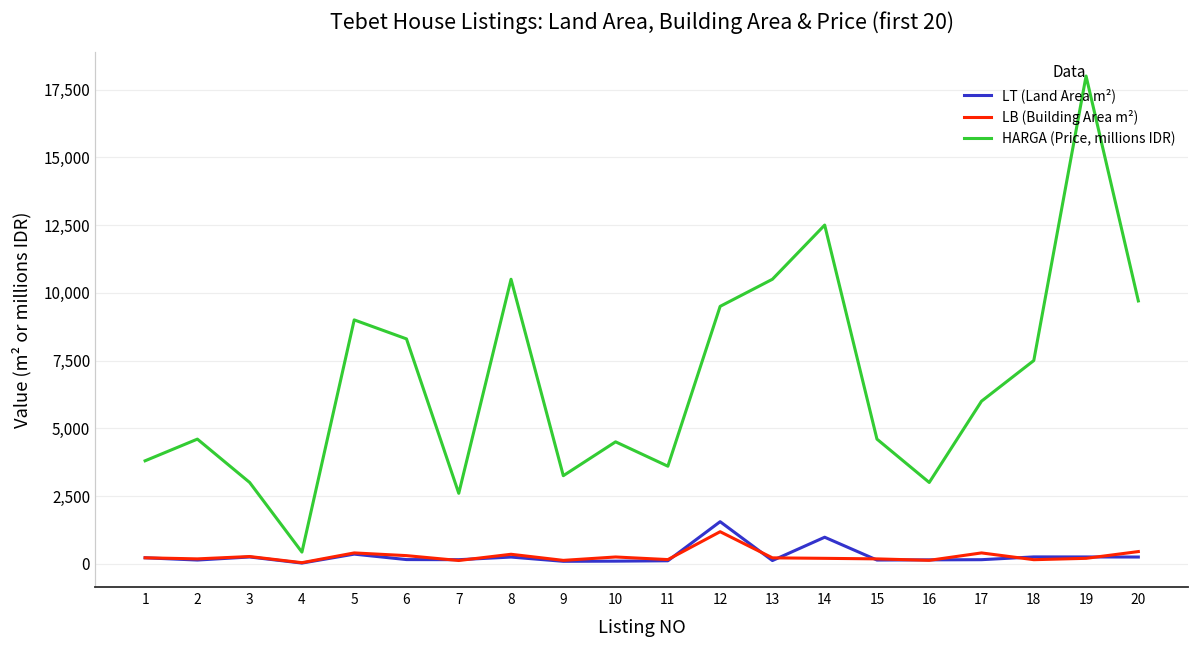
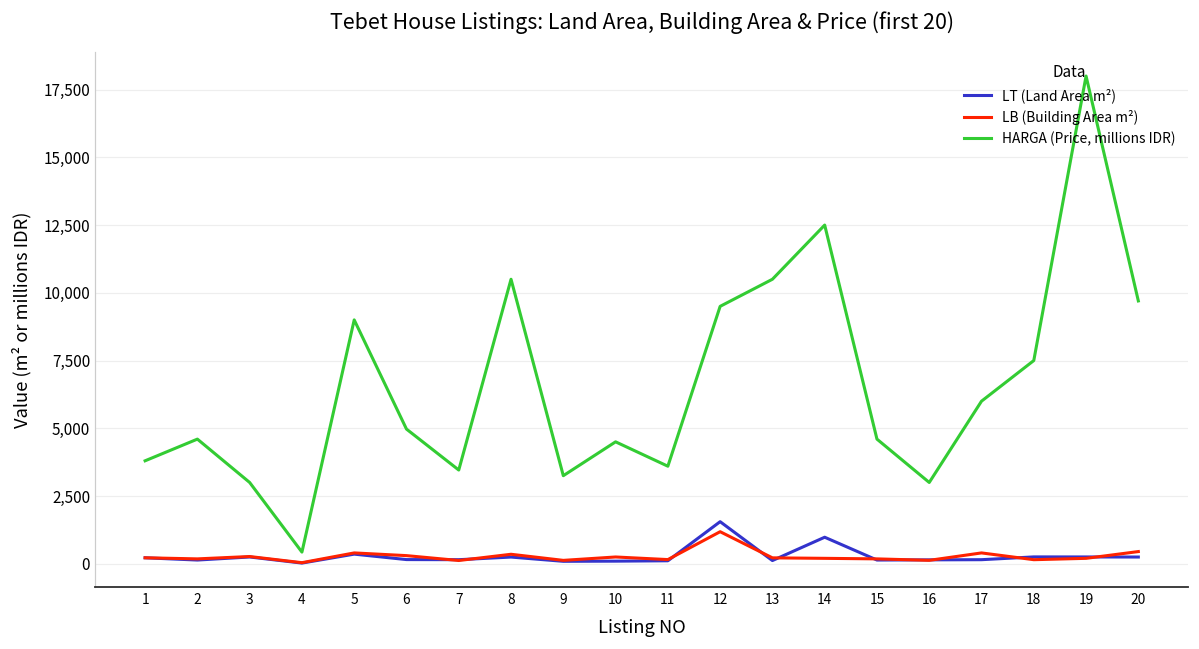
HARGA (Price, millions IDR), 6: 8,300 -> 5,000
HARGA (Price, millions IDR), 7: 2,600 -> 3,500
